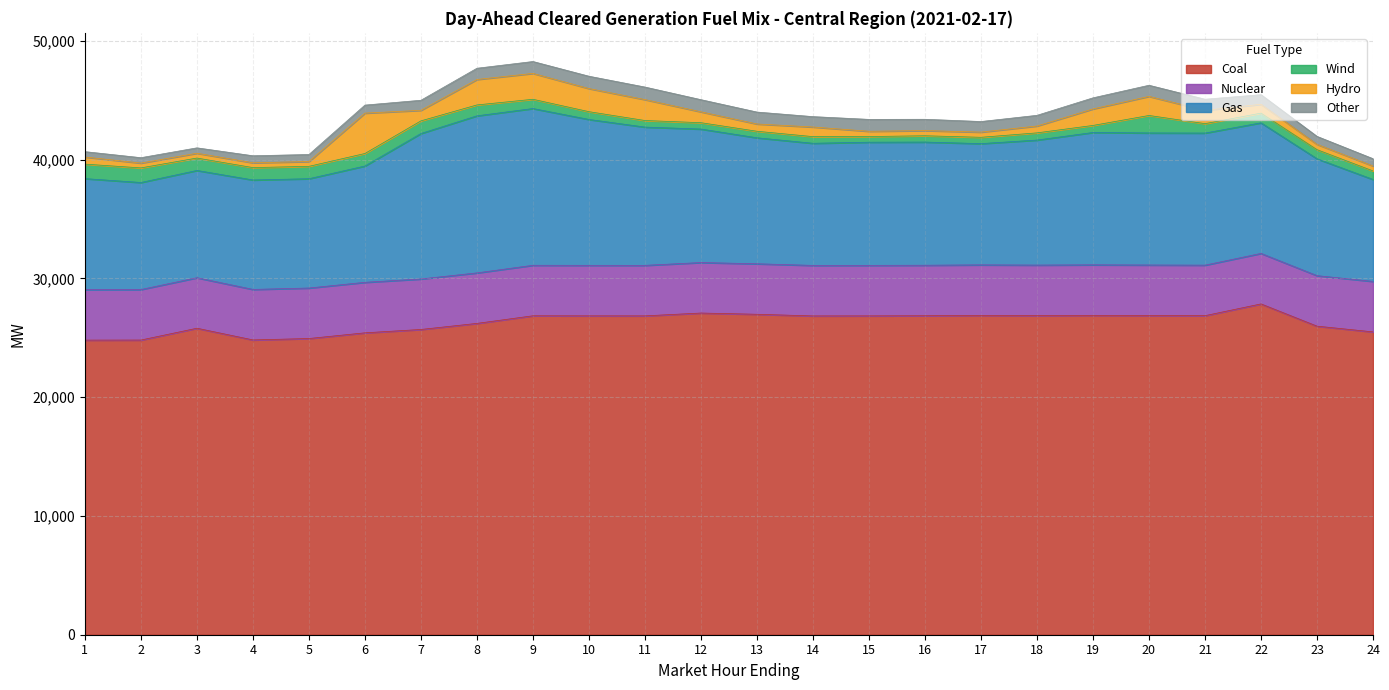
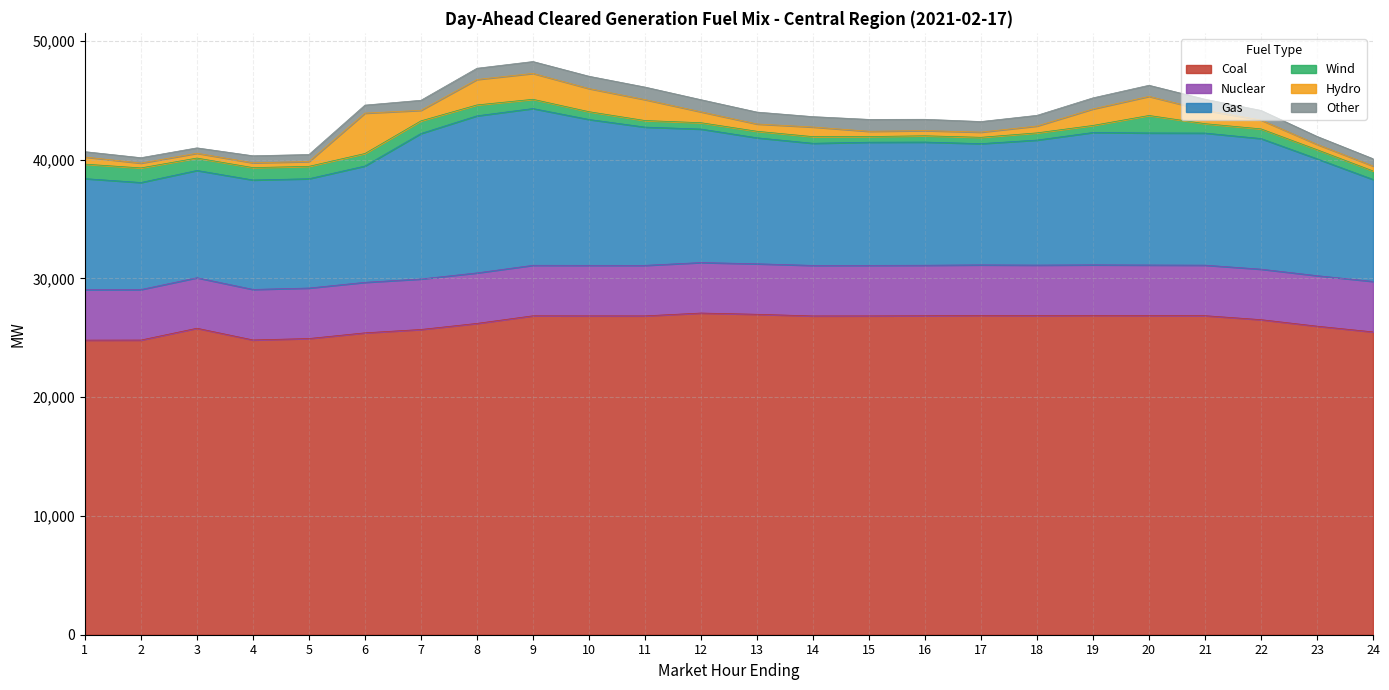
Coal, 22: 27,900 -> 26,500
